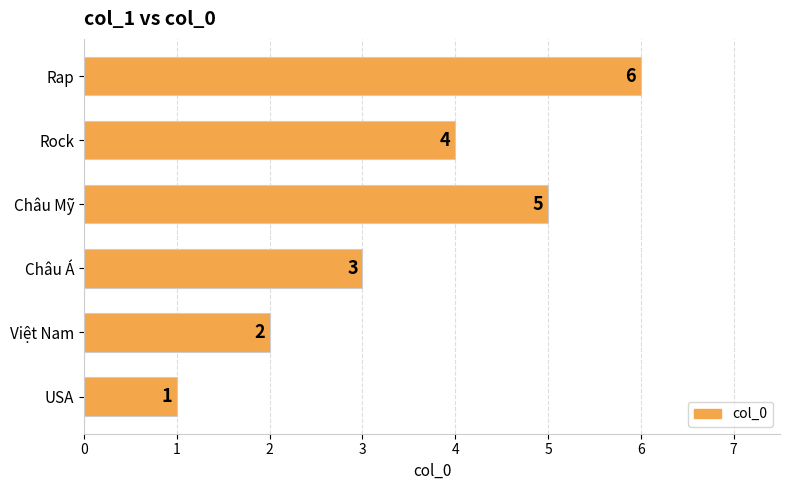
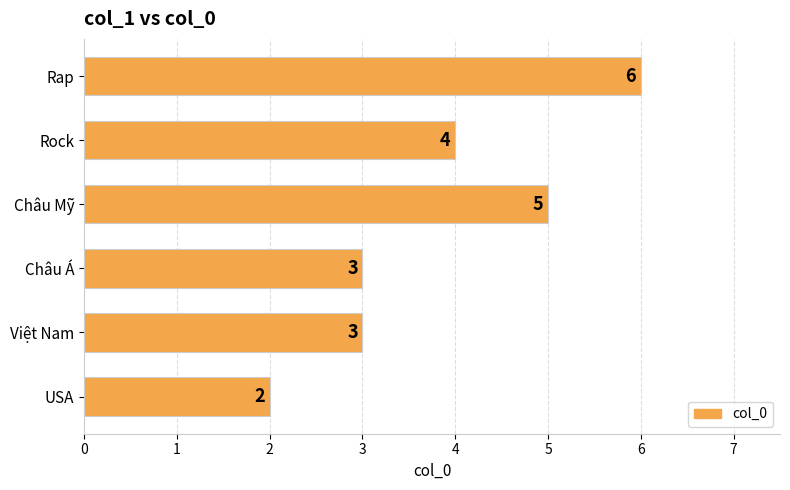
Việt Nam: 2 -> 3
USA: 1 -> 2
